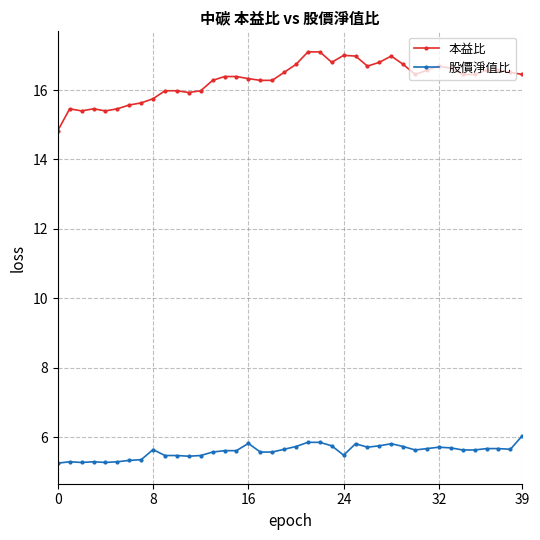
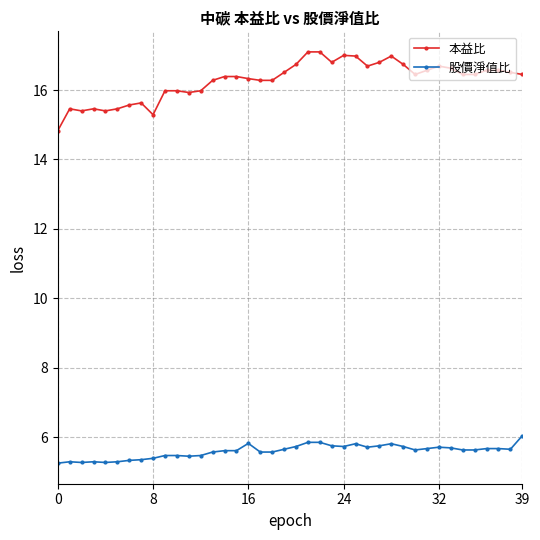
本益比, 8: 15.8 -> 15.3
股價淨值比, 8: 5.6 -> 5.4
股價淨值比, 24: 5.5 -> 5.7
